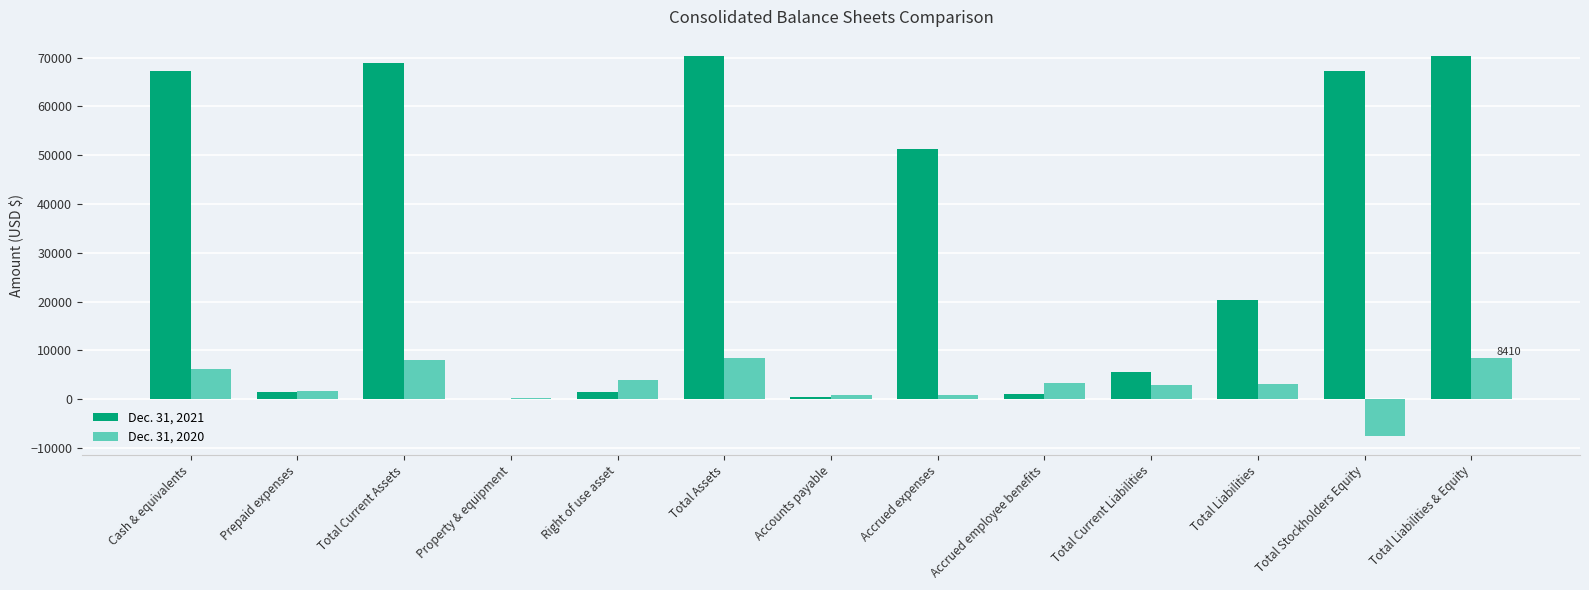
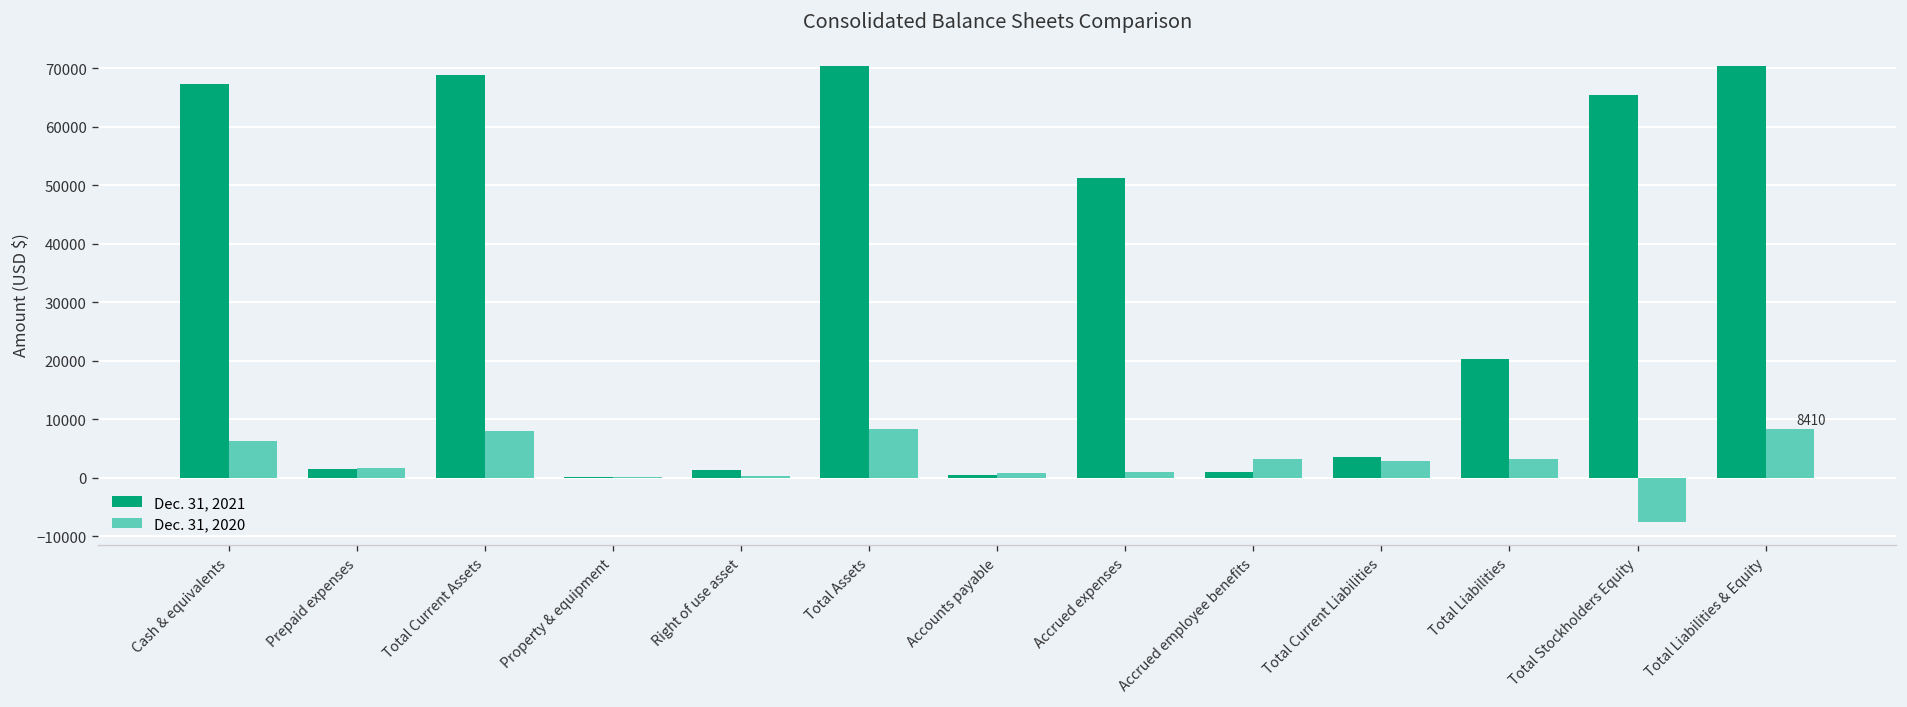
Dec. 31, 2020, Right of use asset: 4000 -> 0
Dec. 31, 2021, Total Current Liabilities: 6000 -> 4000
Dec. 31, 2021, Total Stockholders Equity: 67000 -> 65000
